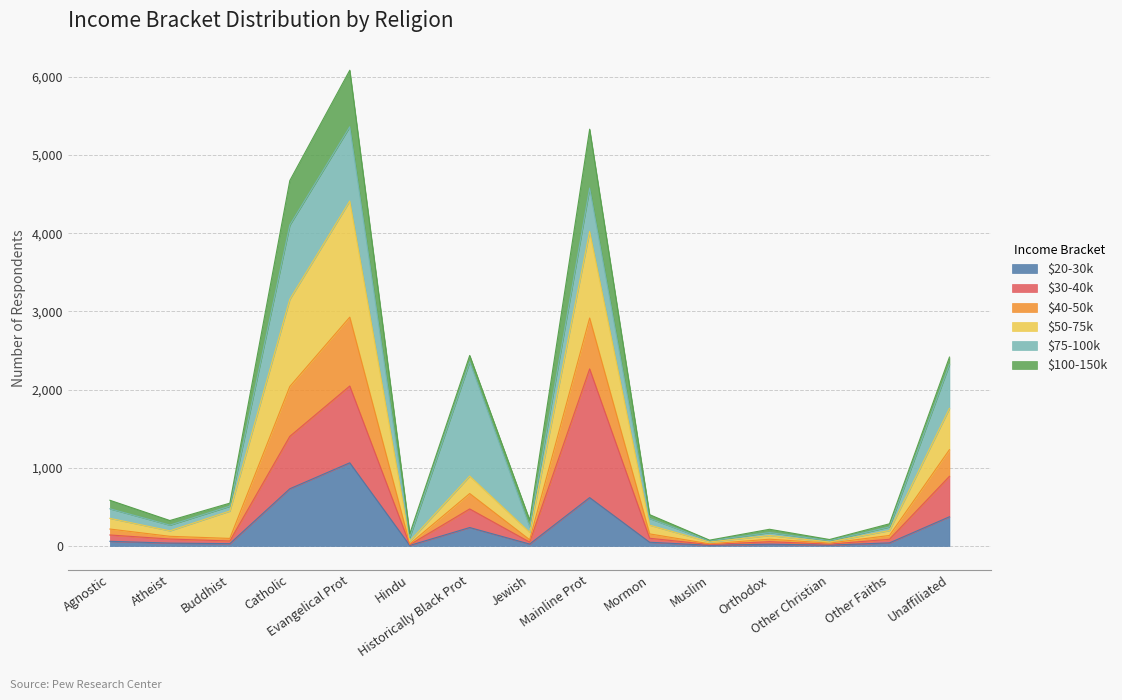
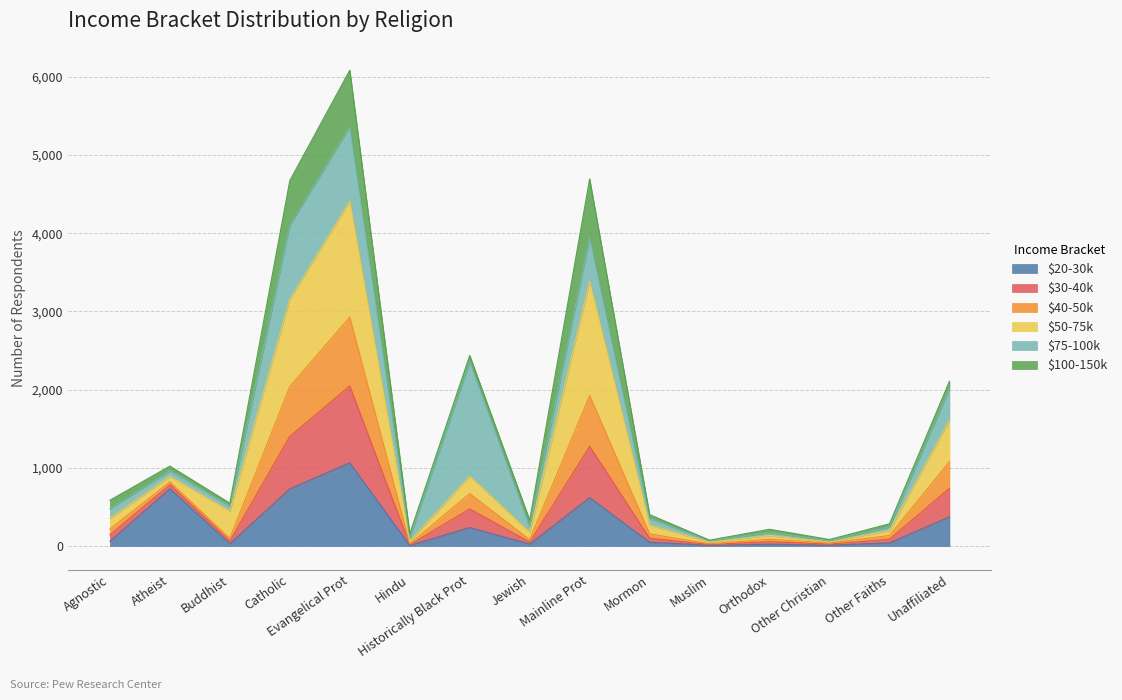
$20-30k, Atheist: 0 -> 700
$30-40k, Mainline Prot: 1,600 -> 700
$50-75k, Mainline Prot: 1,100 -> 1,500
$30-40k, Unaffiliated: 500 -> 400
$75-100k, Unaffiliated: 600 -> 400
